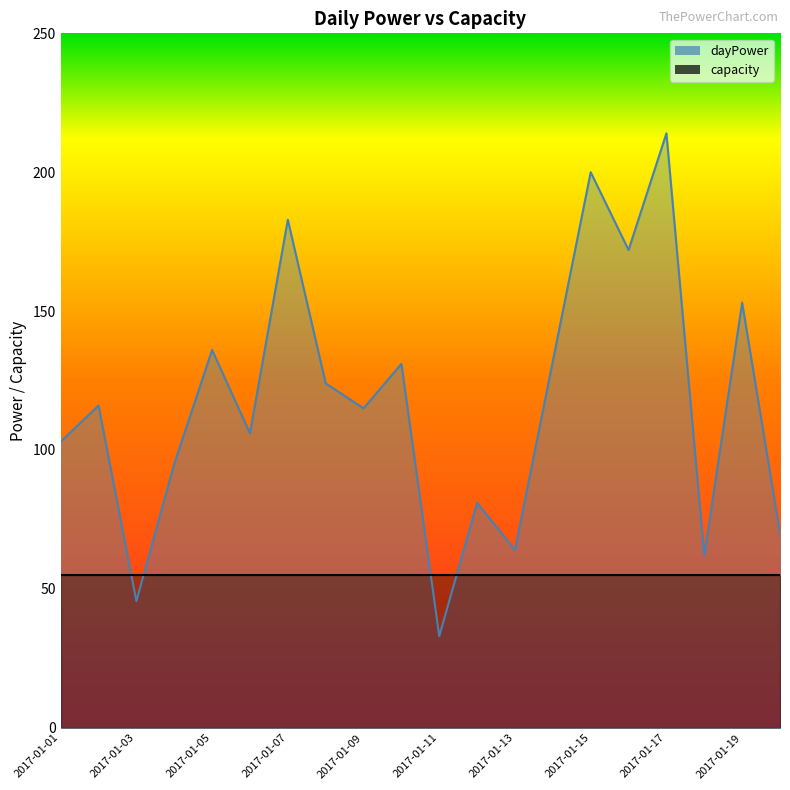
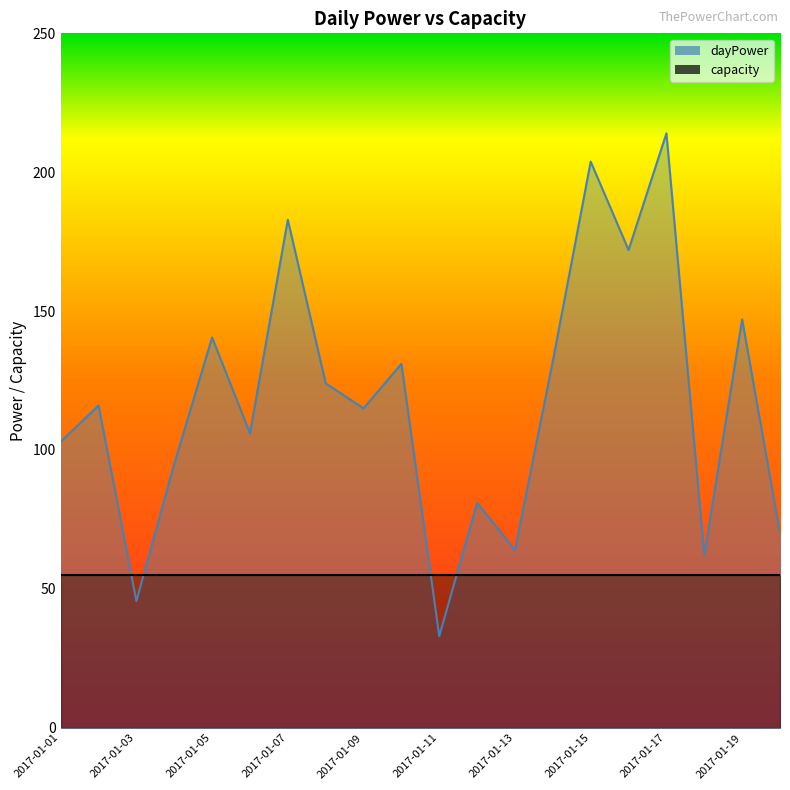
dayPower, 2017-01-05: 136 -> 141
dayPower, 2017-01-15: 200 -> 204
dayPower, 2017-01-19: 153 -> 147
